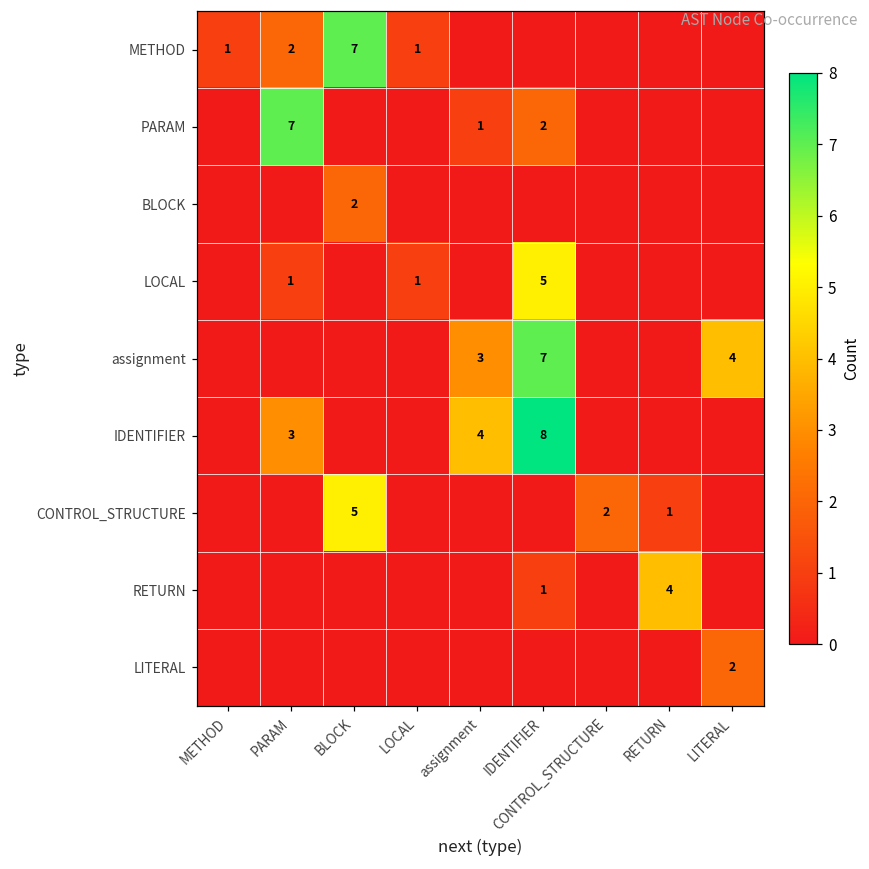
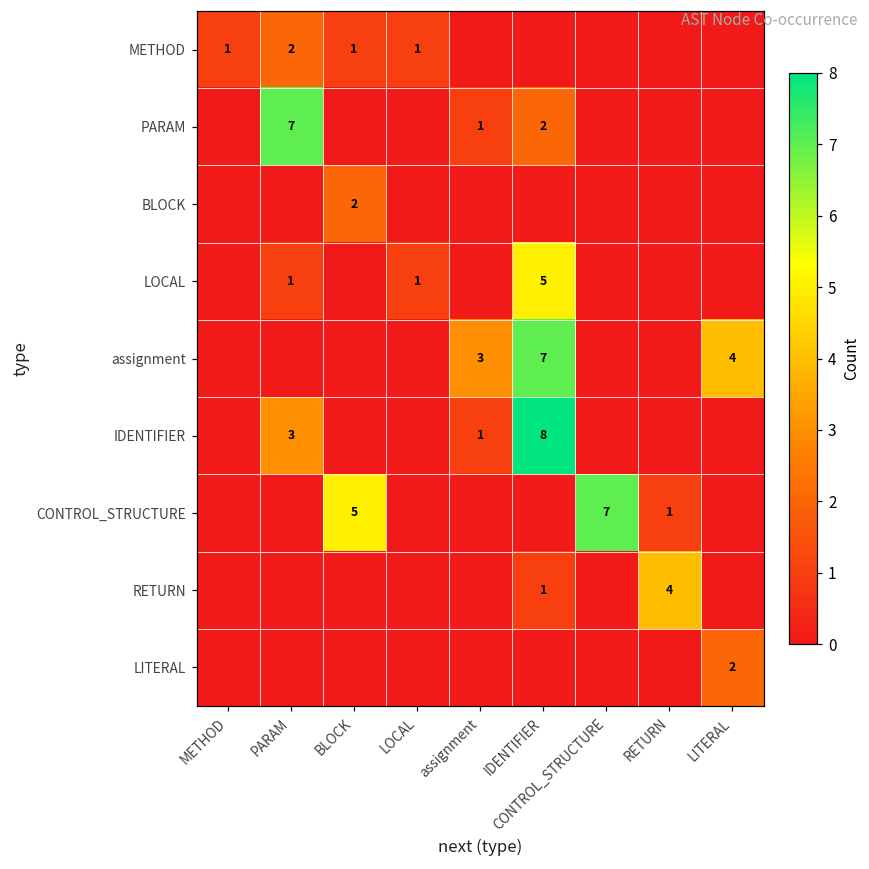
METHOD, BLOCK: 7 -> 1
IDENTIFIER, assignment: 4 -> 1
CONTROL_STRUCTURE, CONTROL_STRUCTURE: 2 -> 7
